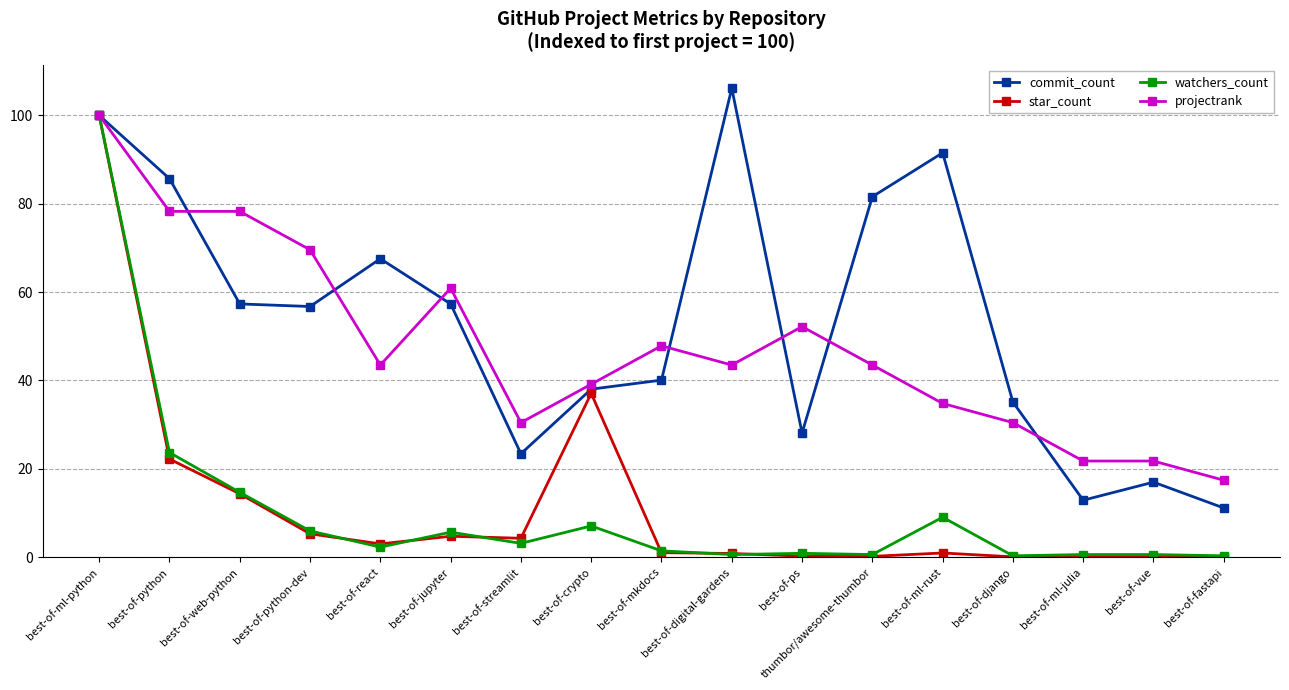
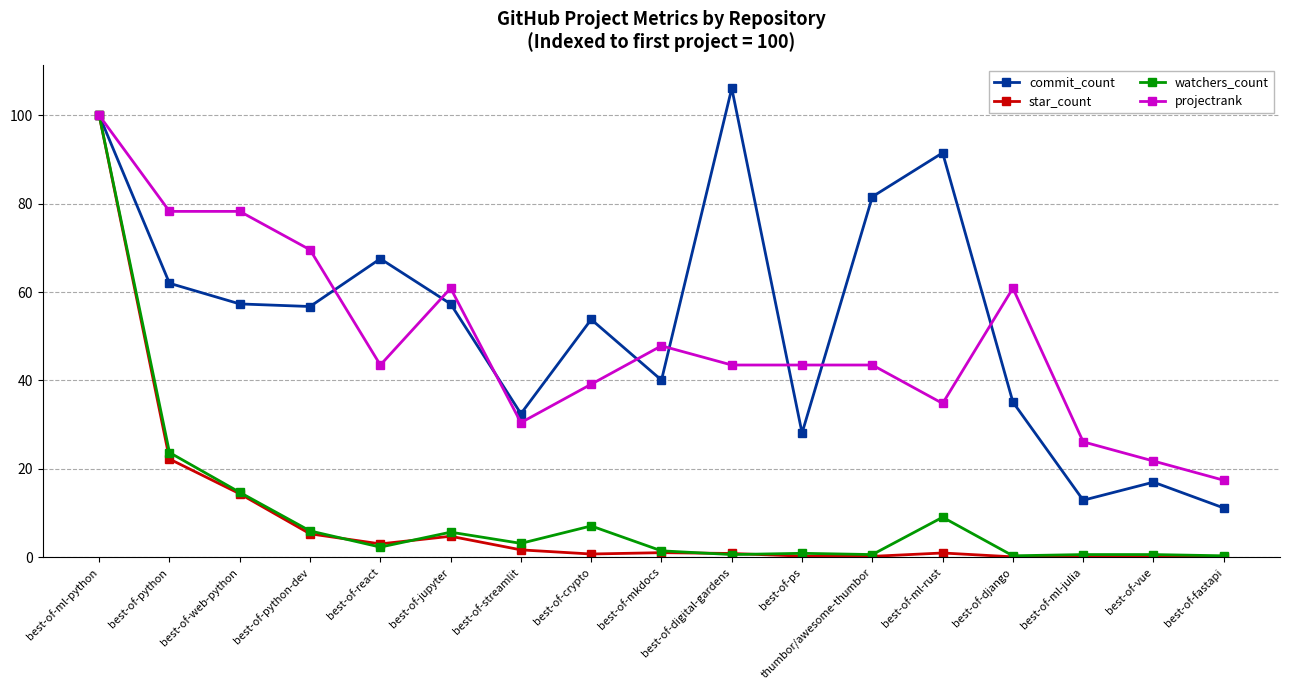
commit_count, best-of-python: 86 -> 62
commit_count, best-of-streamlit: 23 -> 32
star_count, best-of-streamlit: 4 -> 2
commit_count, best-of-crypto: 38 -> 54
star_count, best-of-crypto: 37 -> 1
projectrank, best-of-ps: 52 -> 43
projectrank, best-of-django: 30 -> 61
projectrank, best-of-ml-julia: 22 -> 26
